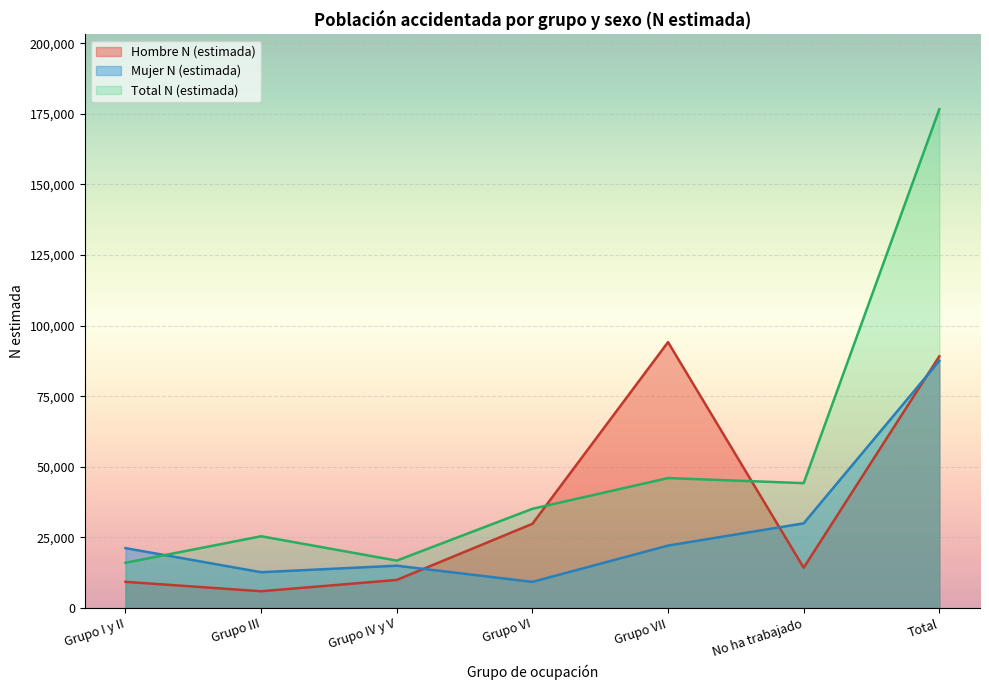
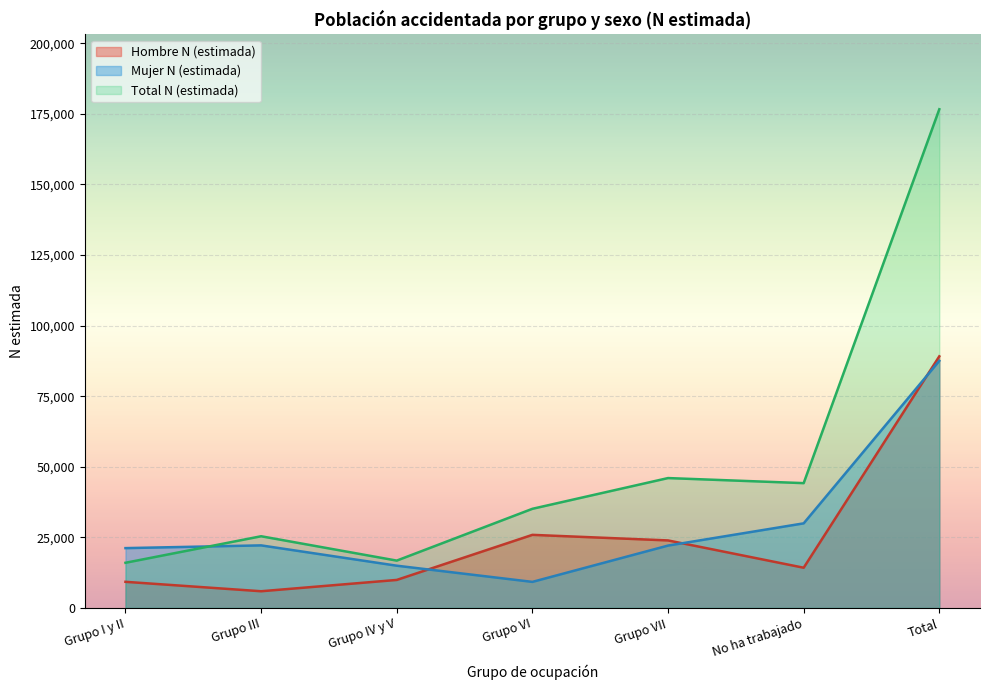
Mujer N (estimada), Grupo III: 13,000 -> 22,000
Hombre N (estimada), Grupo VI: 30,000 -> 26,000
Hombre N (estimada), Grupo VII: 94,000 -> 24,000
